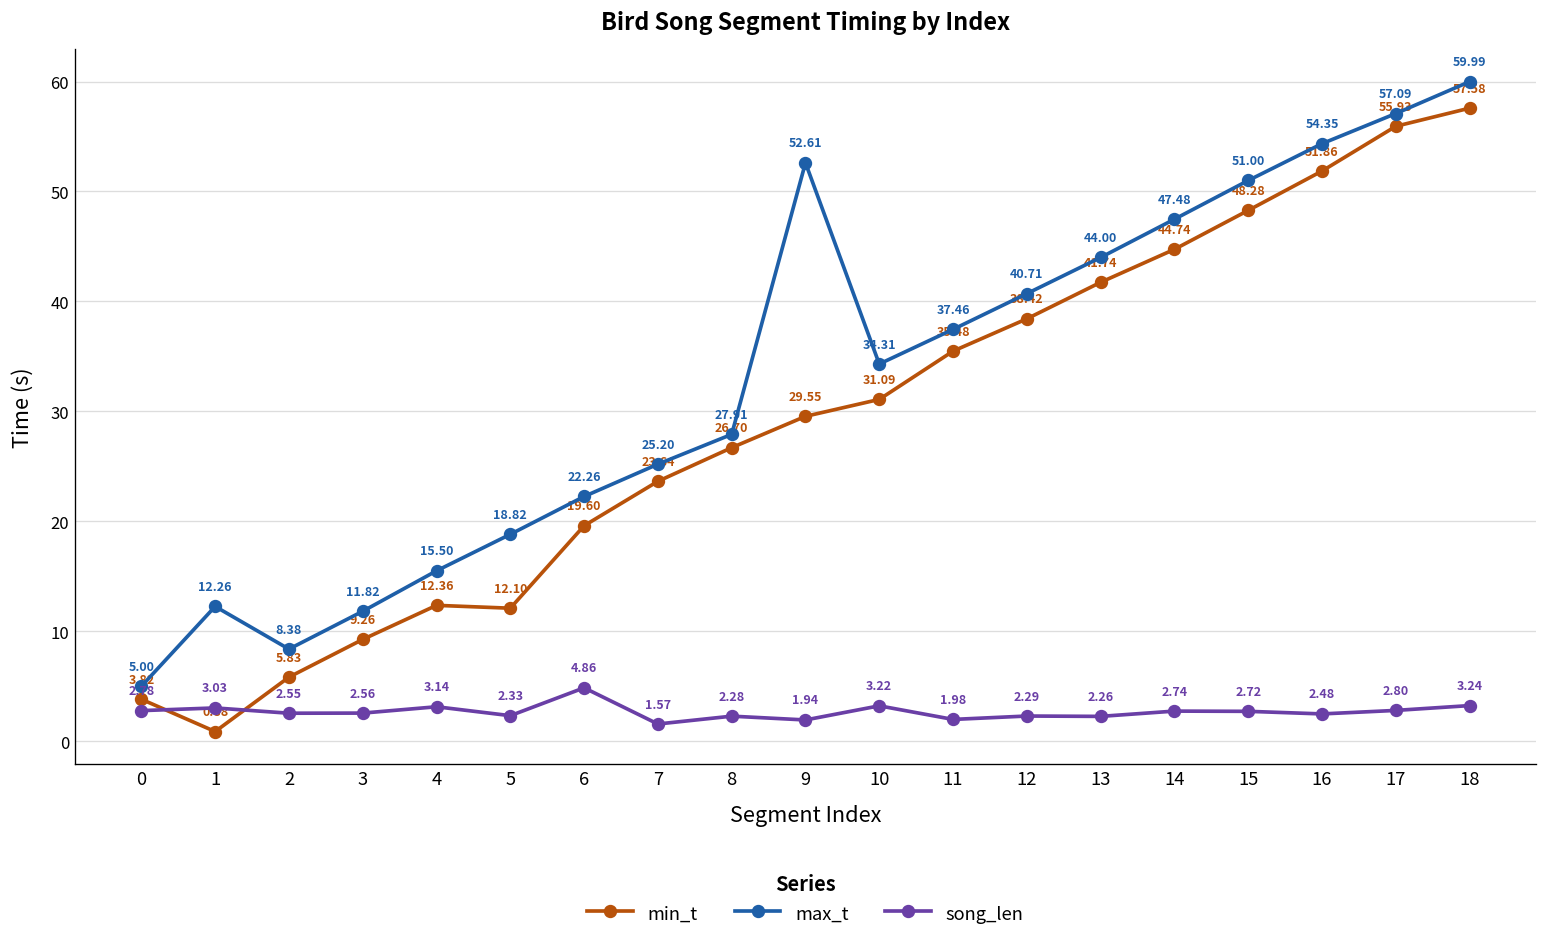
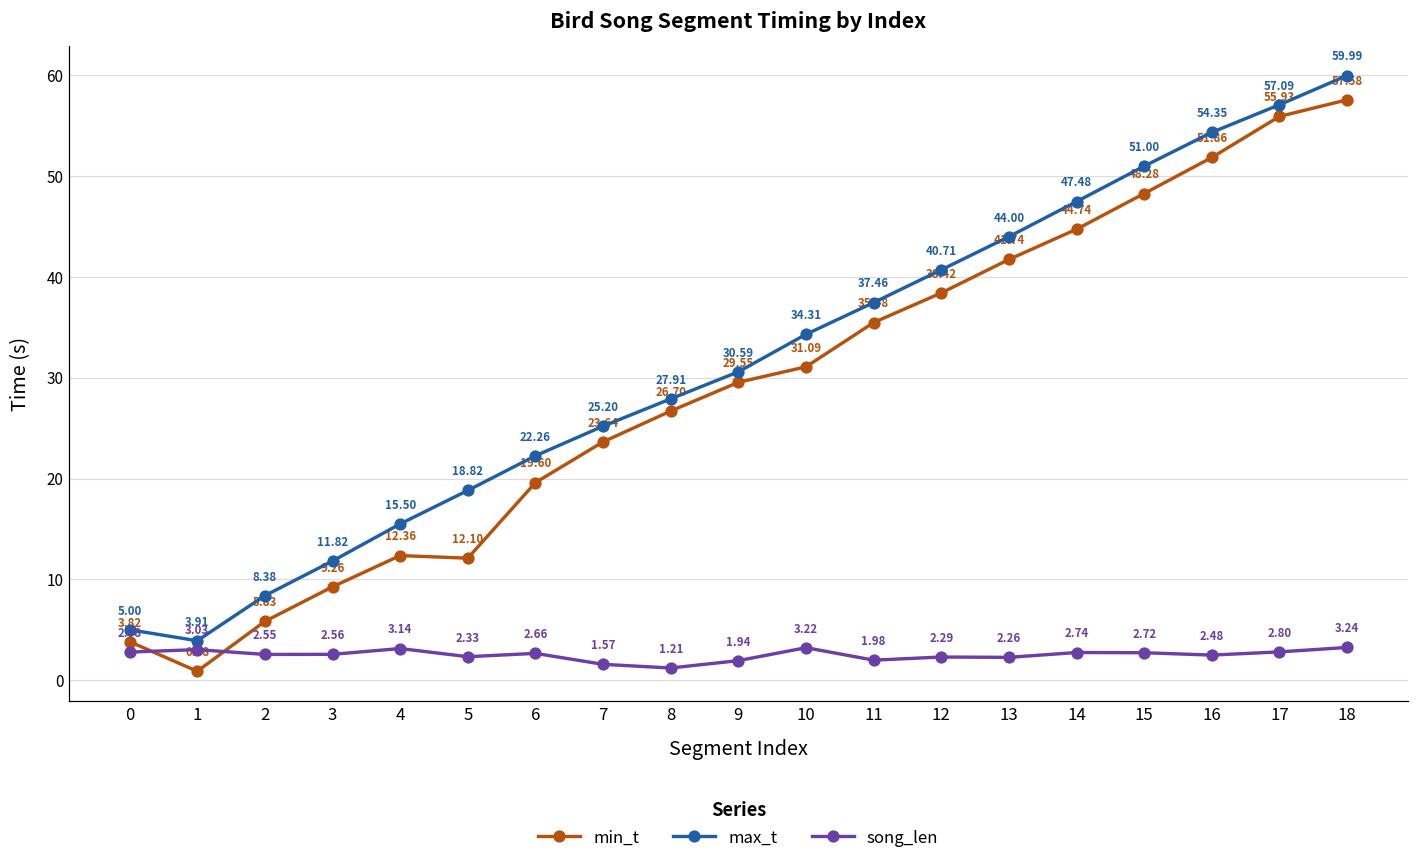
max_t, 1: 12.26 -> 3.91
song_len, 6: 4.86 -> 2.66
song_len, 8: 2.28 -> 1.21
max_t, 9: 52.61 -> 30.59
